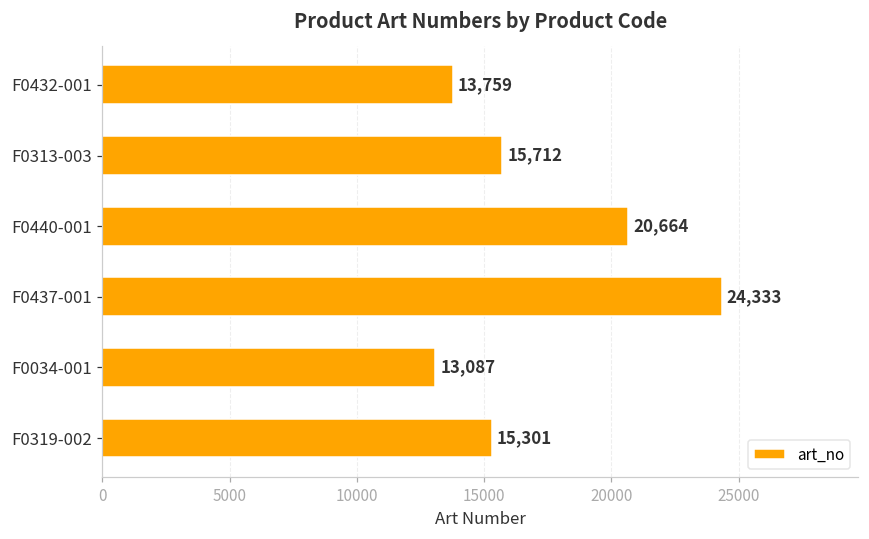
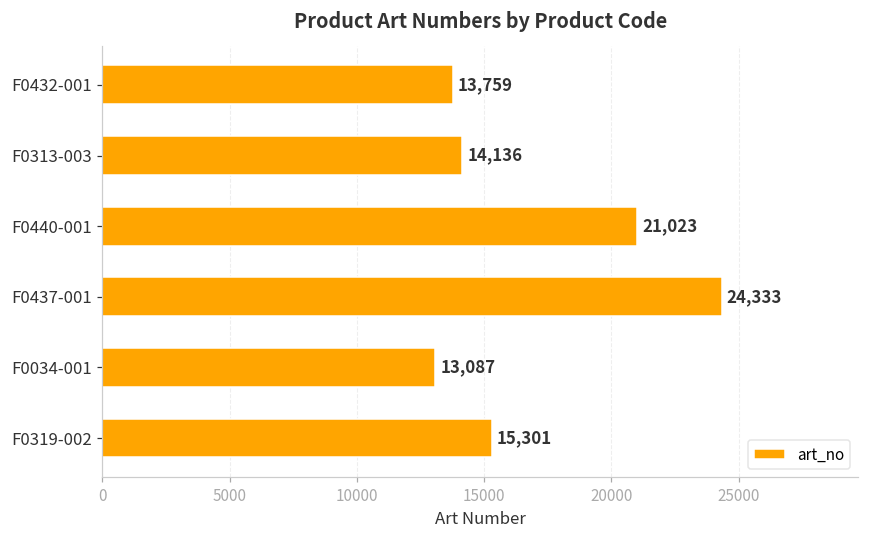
F0313-003: 15,712 -> 14,136
F0440-001: 20,664 -> 21,023
